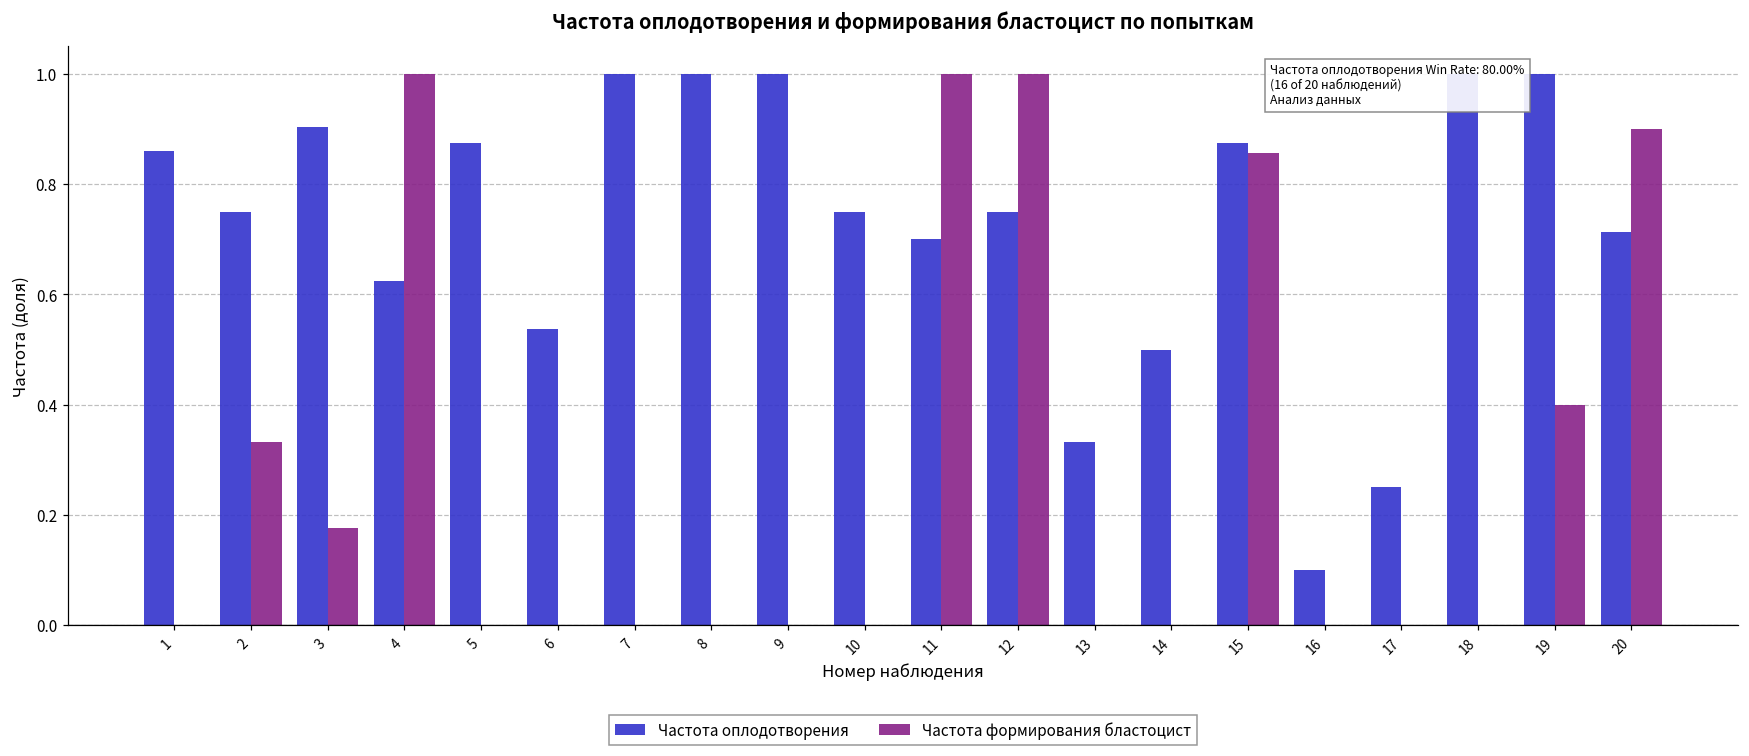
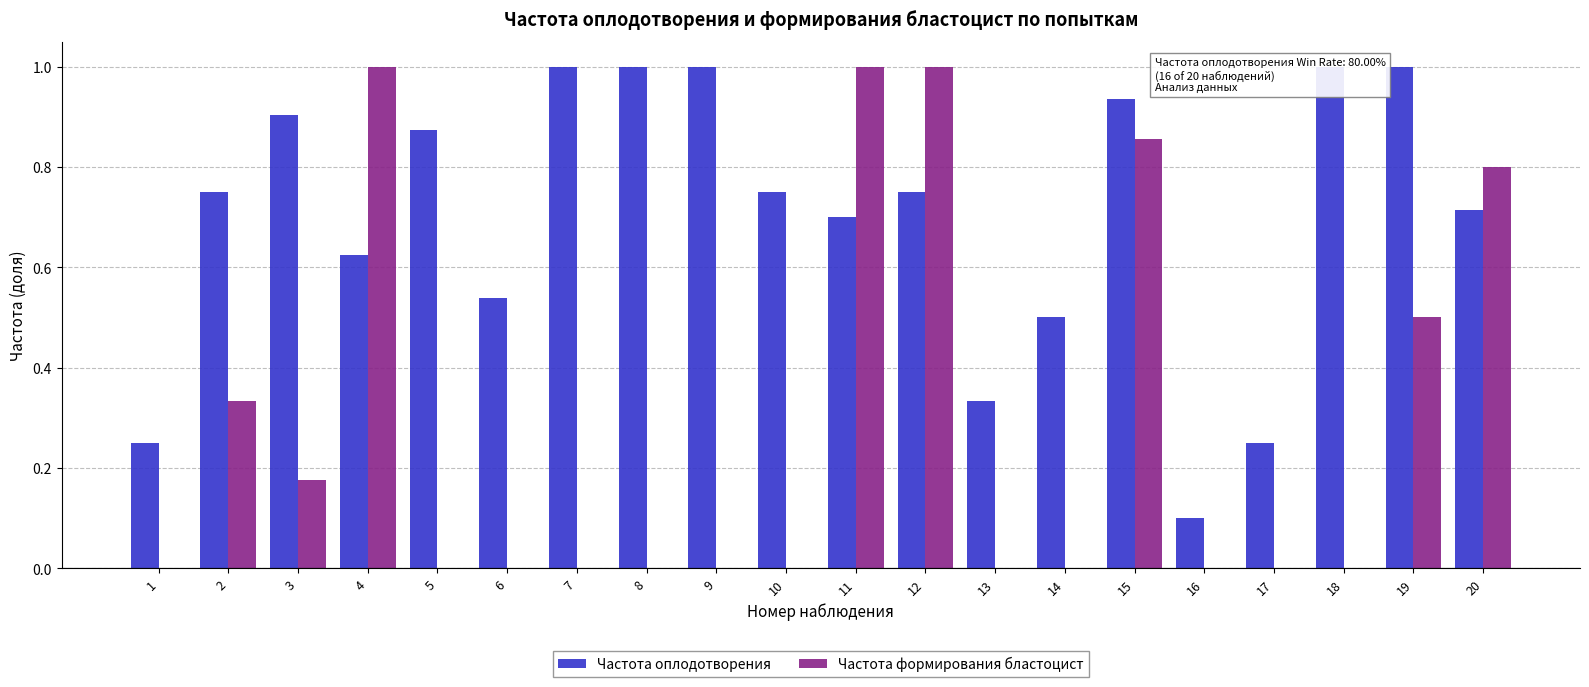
Частота оплодотворения, 1: 0.86 -> 0.25
Частота оплодотворения, 15: 0.88 -> 0.94
Частота формирования бластоцист, 19: 0.4 -> 0.5
Частота формирования бластоцист, 20: 0.9 -> 0.8
